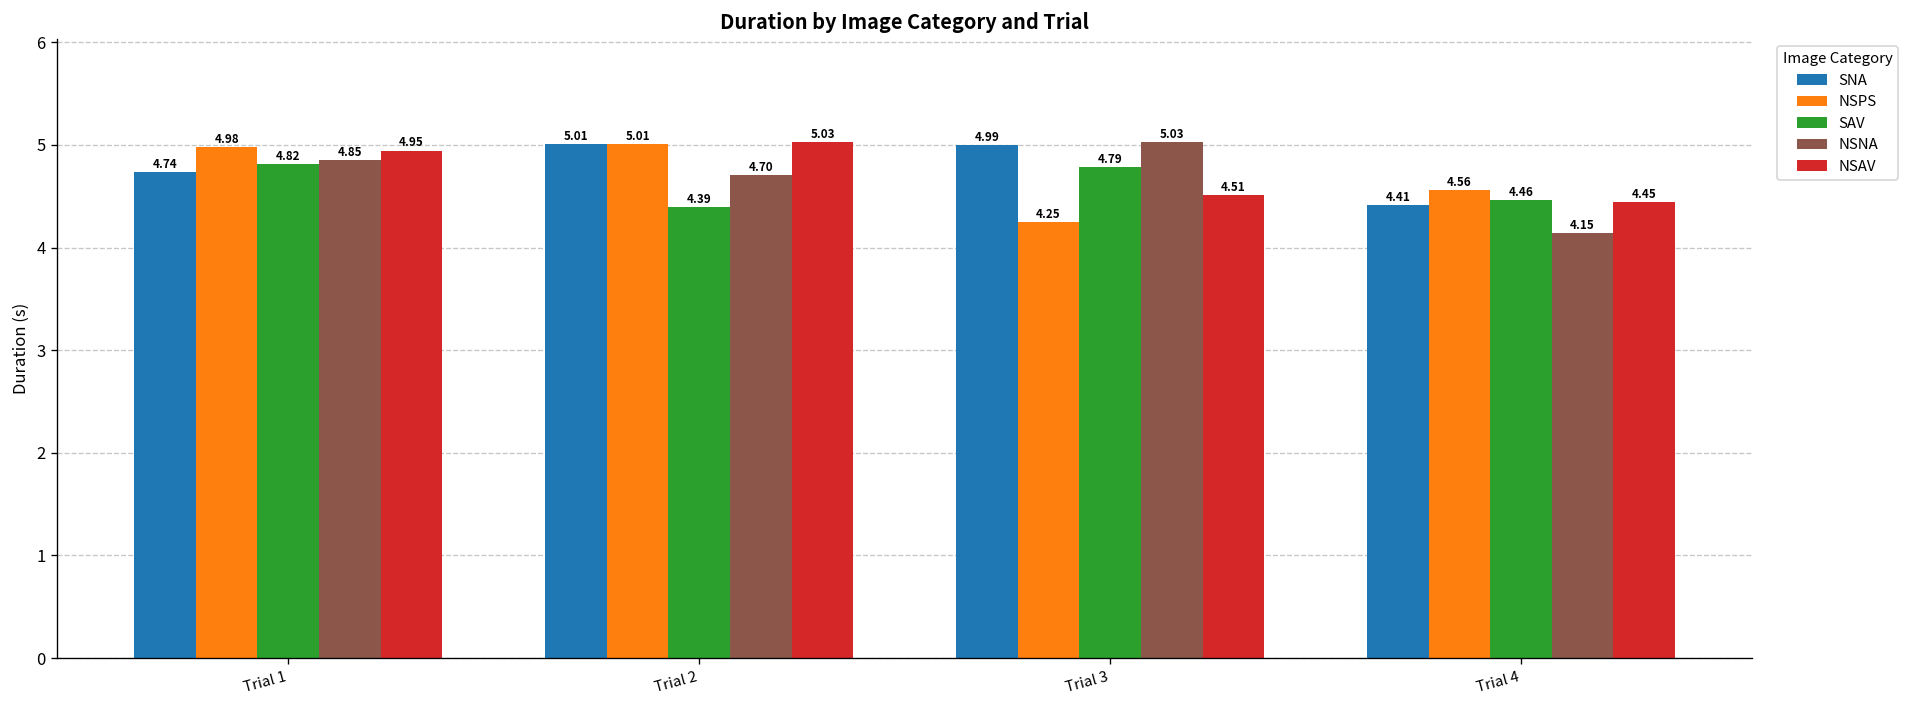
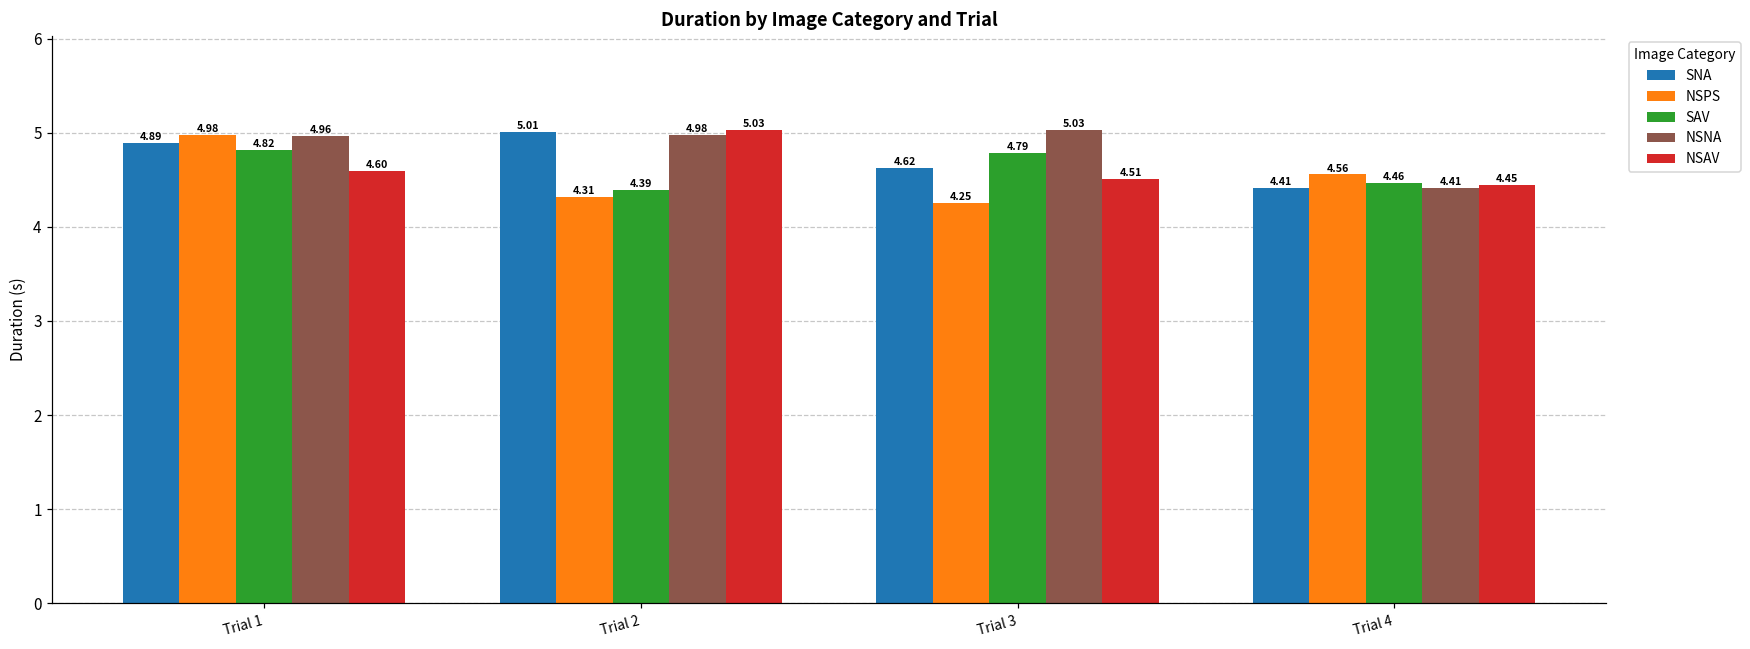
SNA, Trial 1: 4.74 -> 4.89
NSNA, Trial 1: 4.85 -> 4.96
NSAV, Trial 1: 4.95 -> 4.60
NSPS, Trial 2: 5.01 -> 4.31
NSNA, Trial 2: 4.70 -> 4.98
SNA, Trial 3: 4.99 -> 4.62
NSNA, Trial 4: 4.15 -> 4.41
